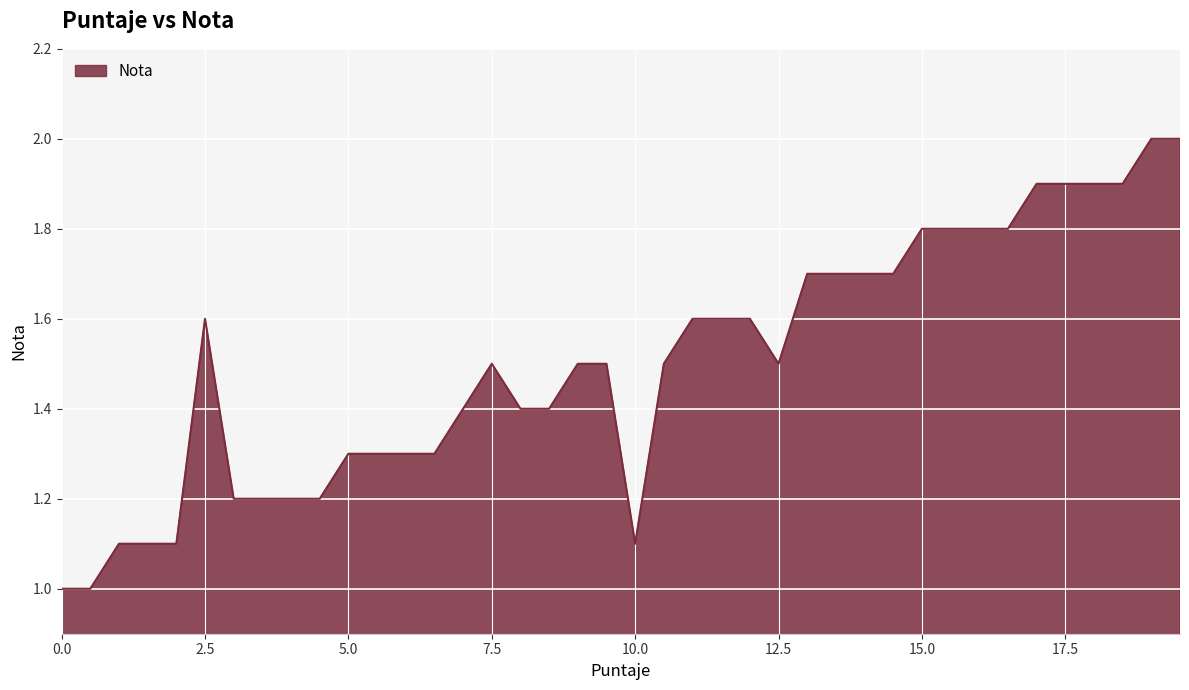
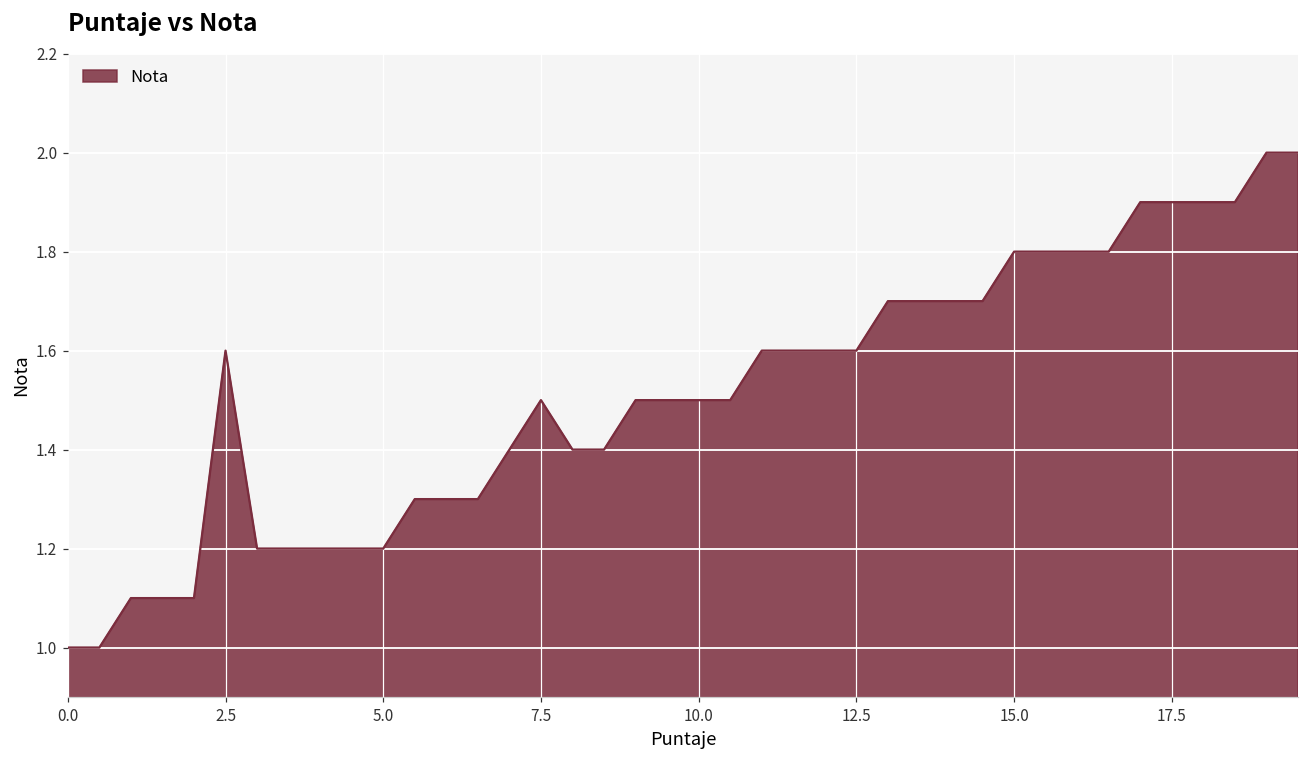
5.0: 1.3 -> 1.2
10.0: 1.1 -> 1.5
12.5: 1.5 -> 1.6
